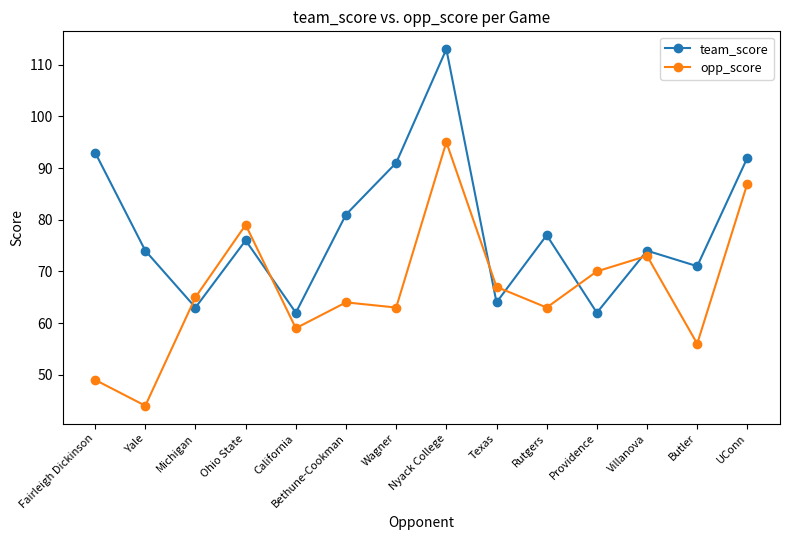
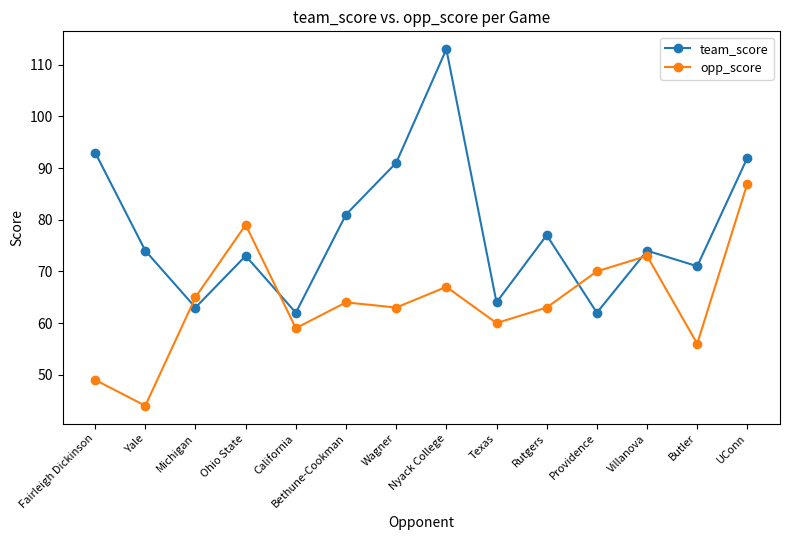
team_score, Ohio State: 76 -> 73
opp_score, Nyack College: 95 -> 67
opp_score, Texas: 67 -> 60
